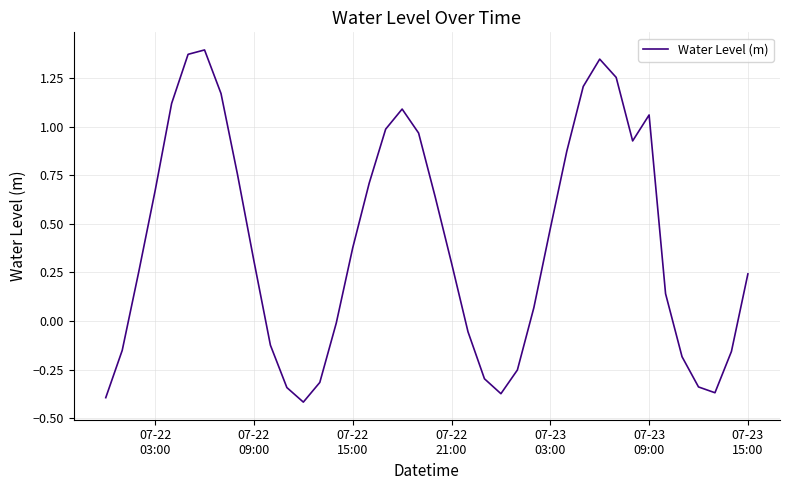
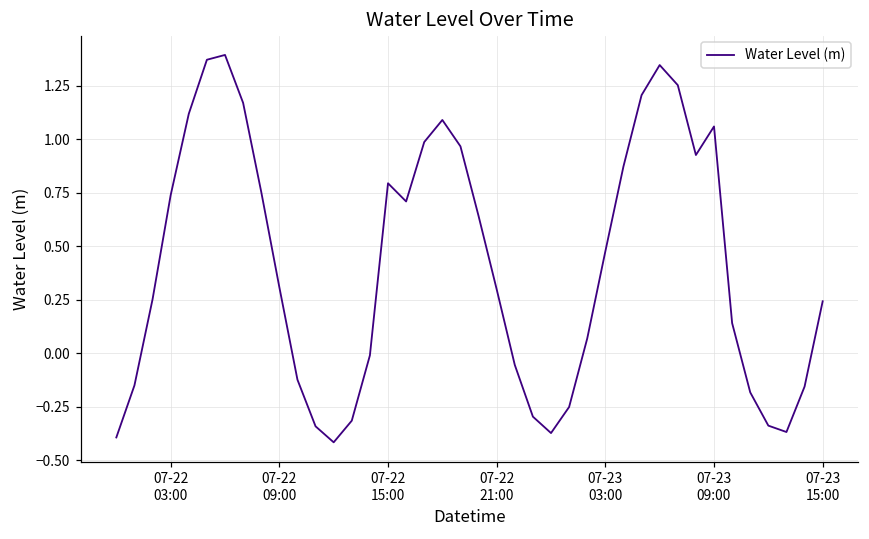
07-22 03:00: 0.67 -> 0.74
07-22 15:00: 0.38 -> 0.79
